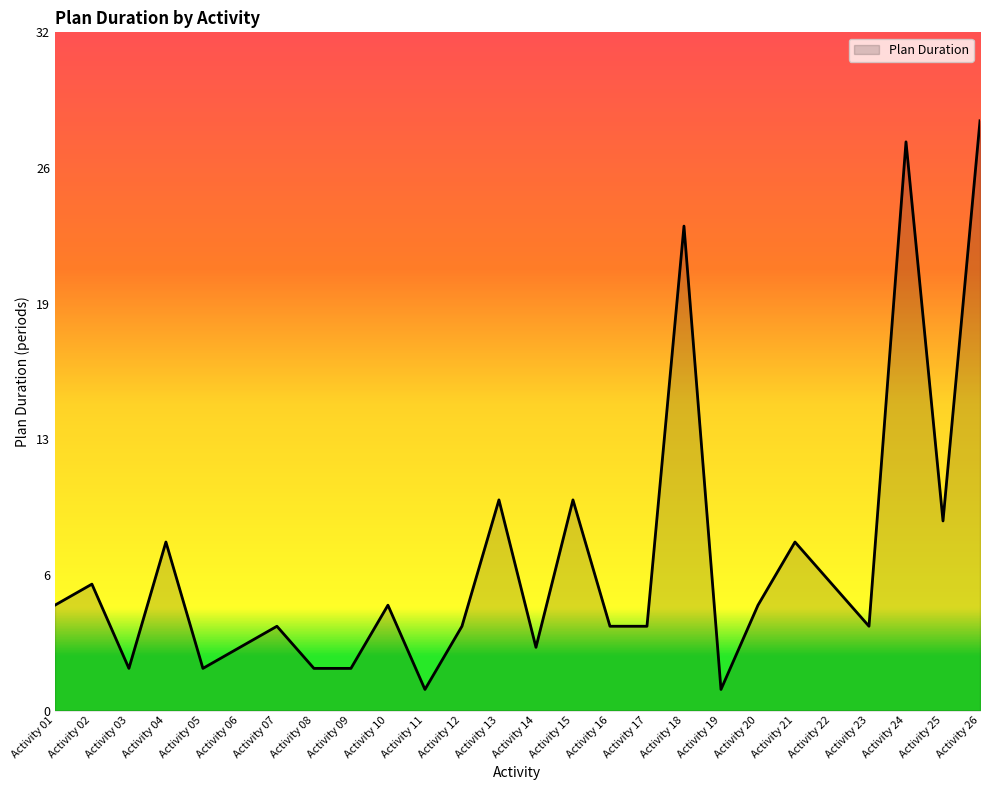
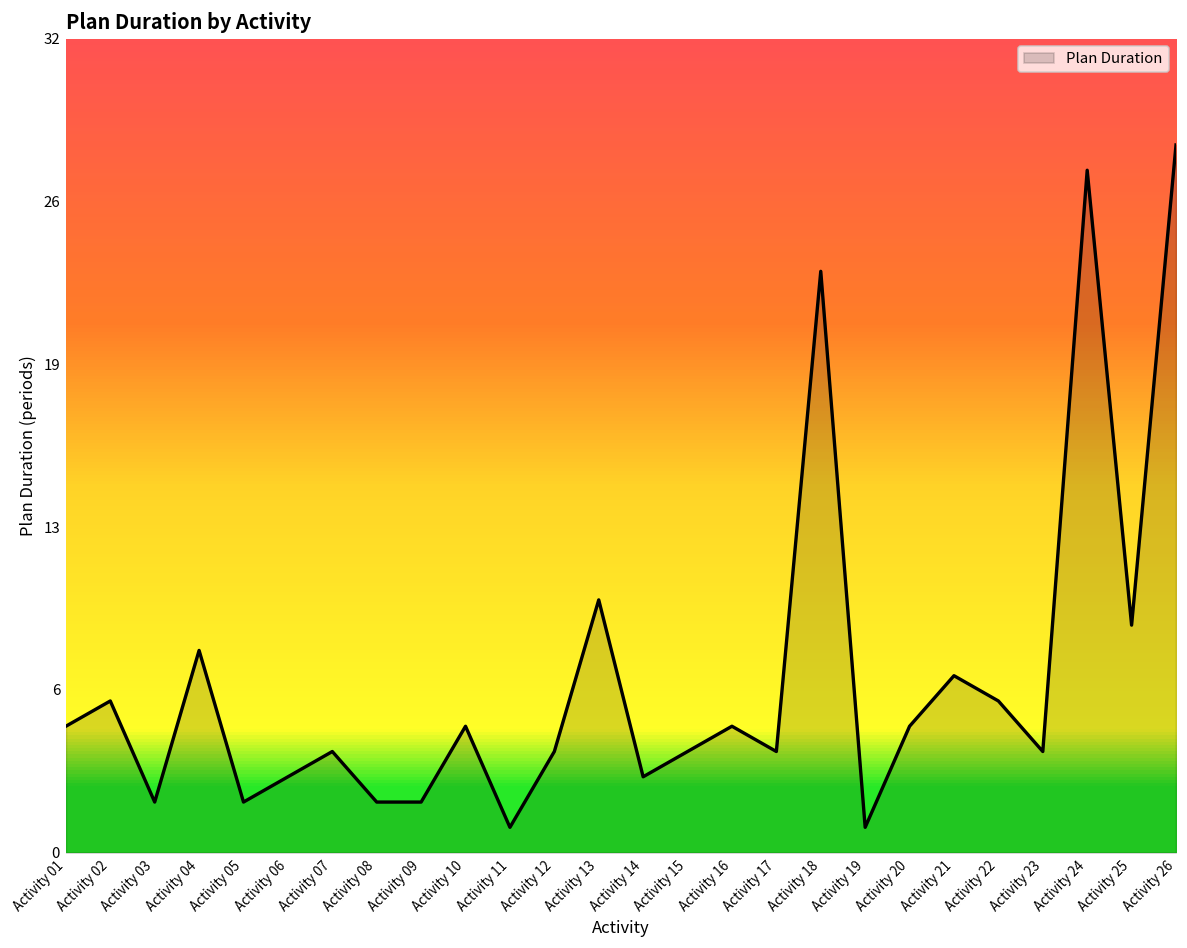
Activity 15: 10 -> 4
Activity 16: 4 -> 5
Activity 21: 8 -> 7
